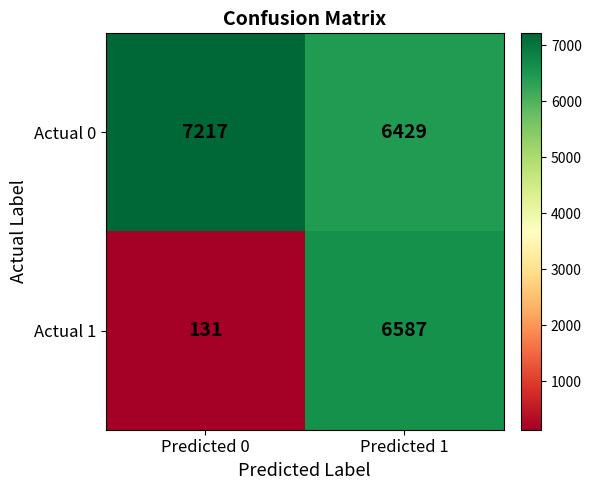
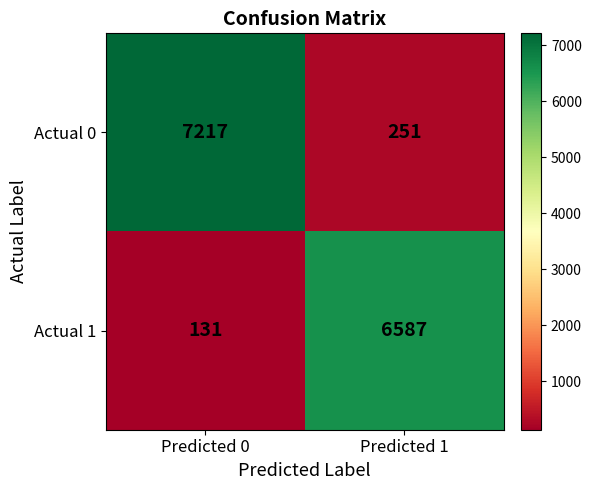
Actual 0, Predicted 1: 6429 -> 251
